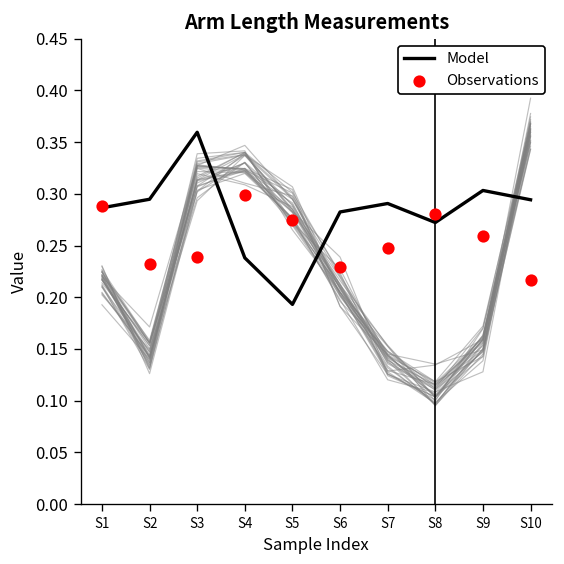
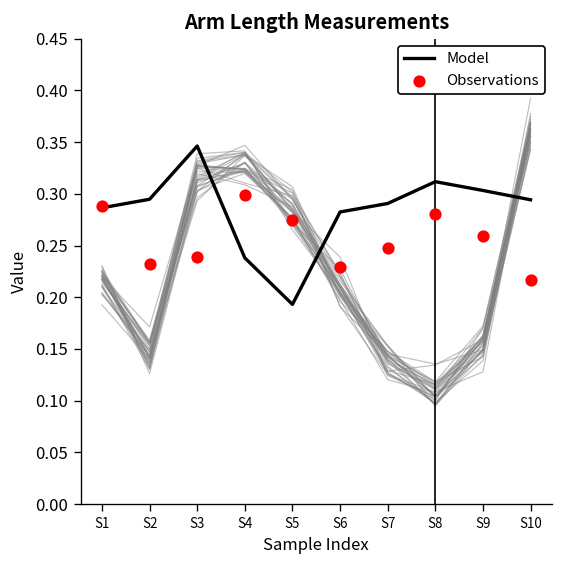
Model, S3: 0.36 -> 0.35
Model, S8: 0.27 -> 0.31
